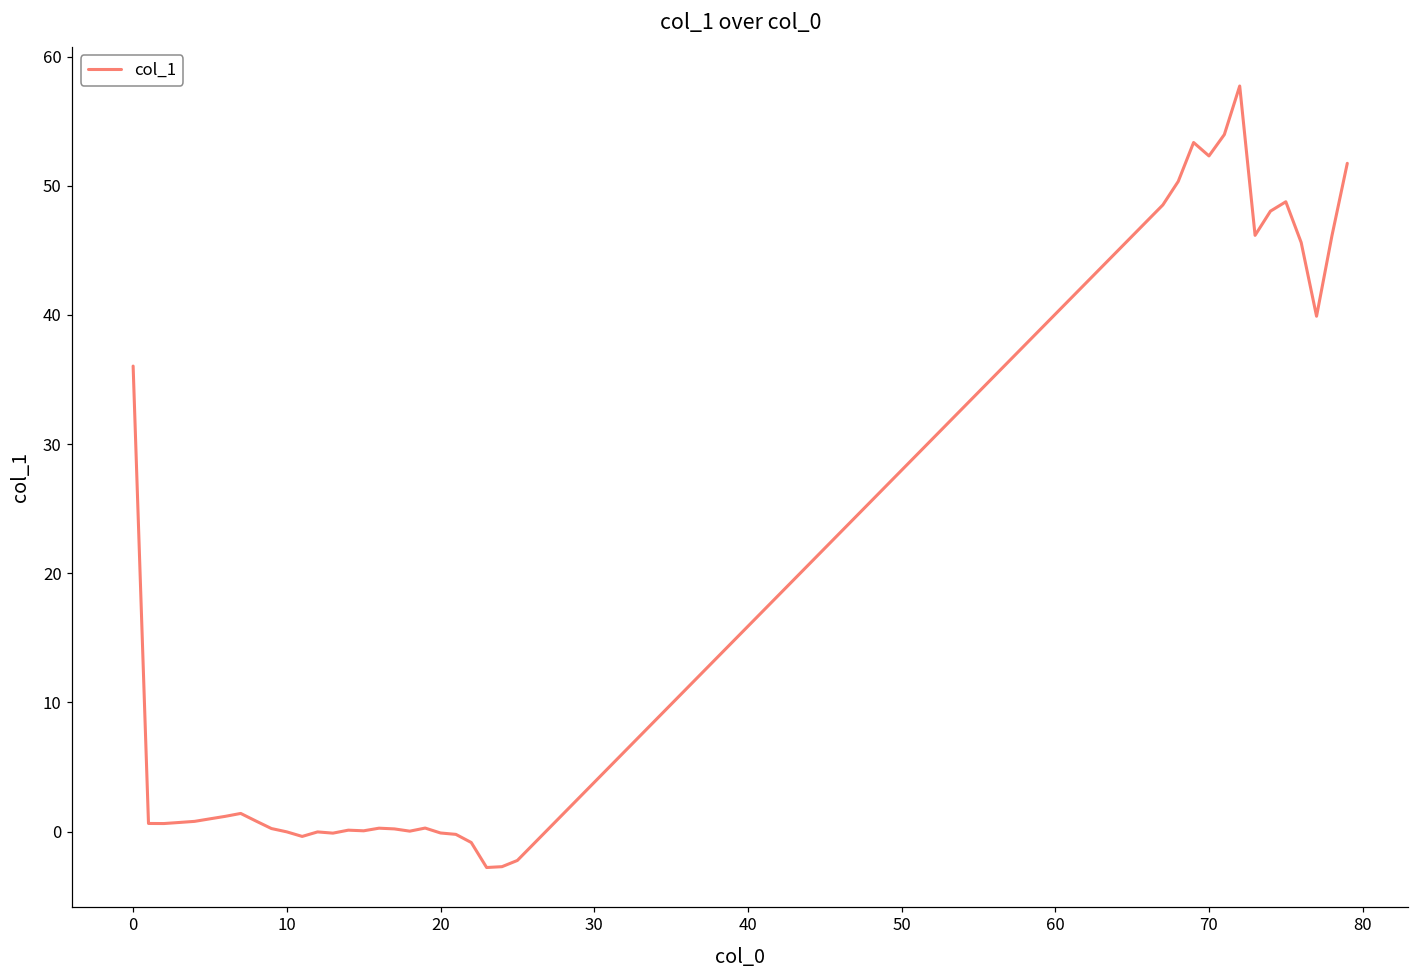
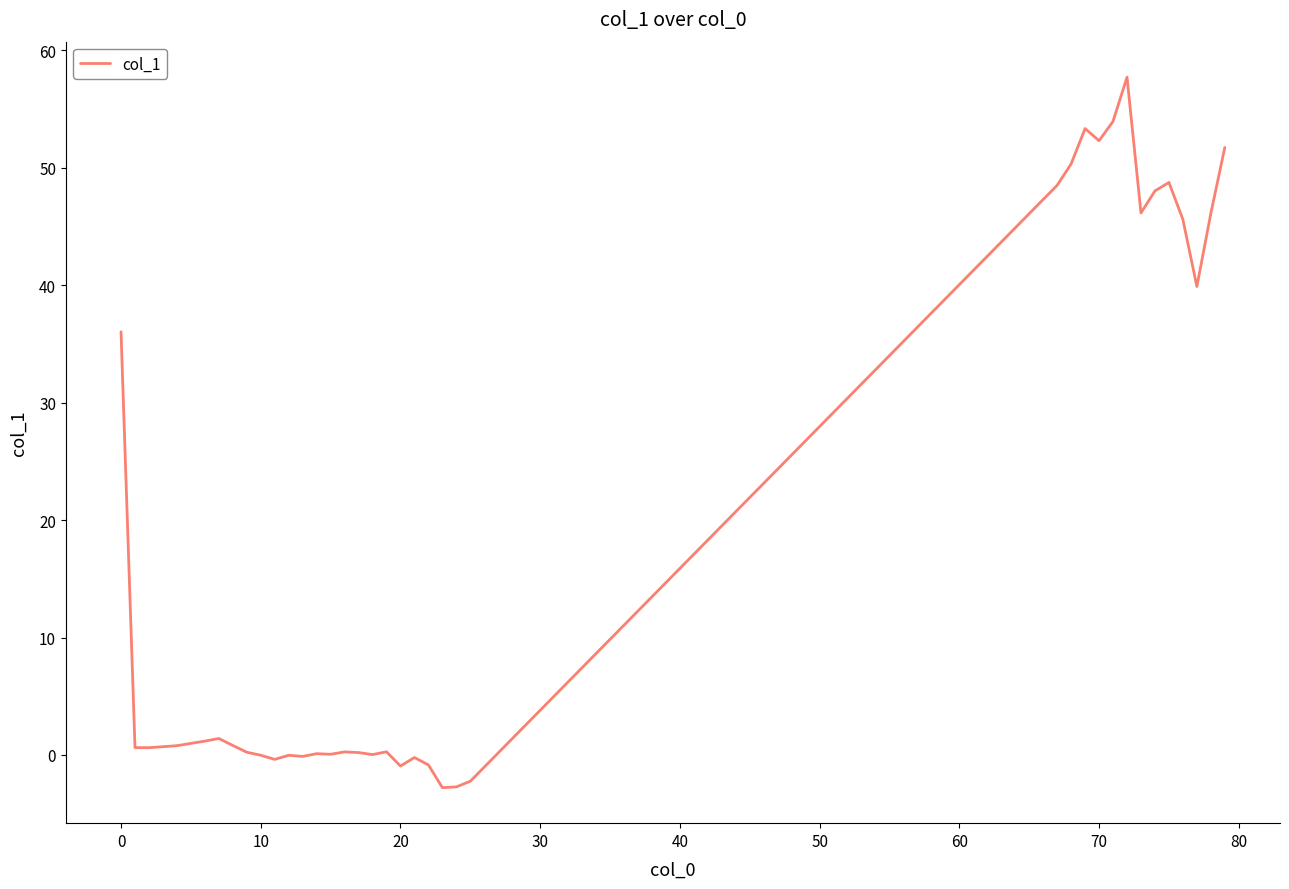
20: -0.1 -> -0.9
